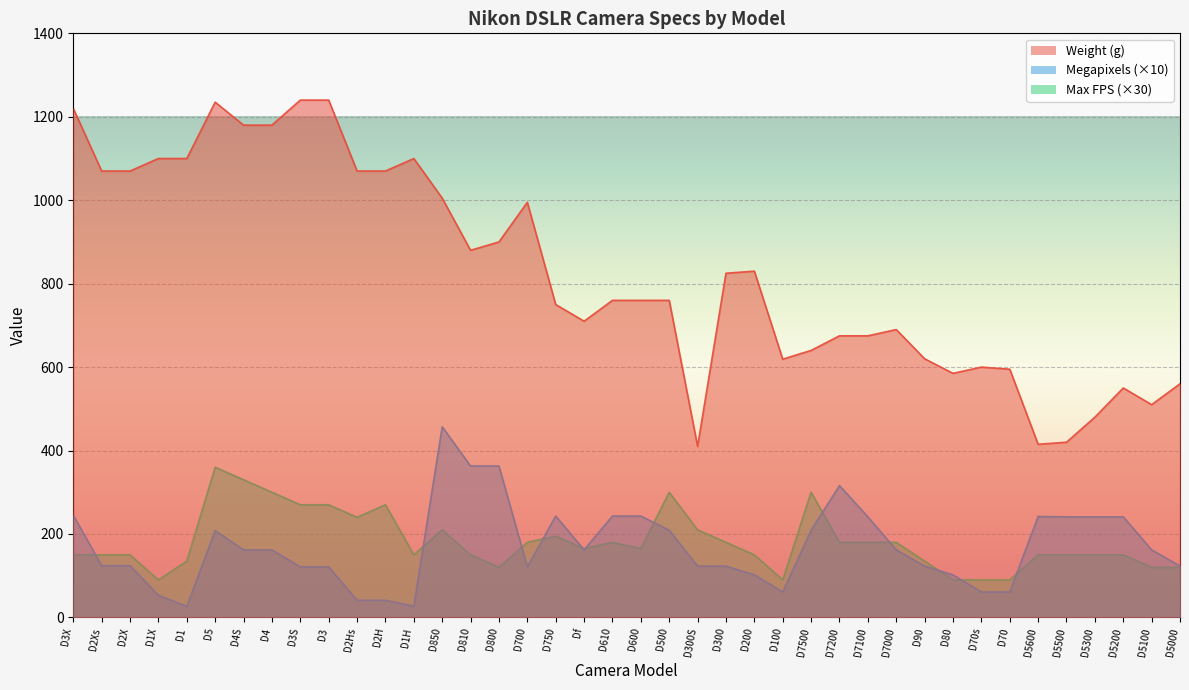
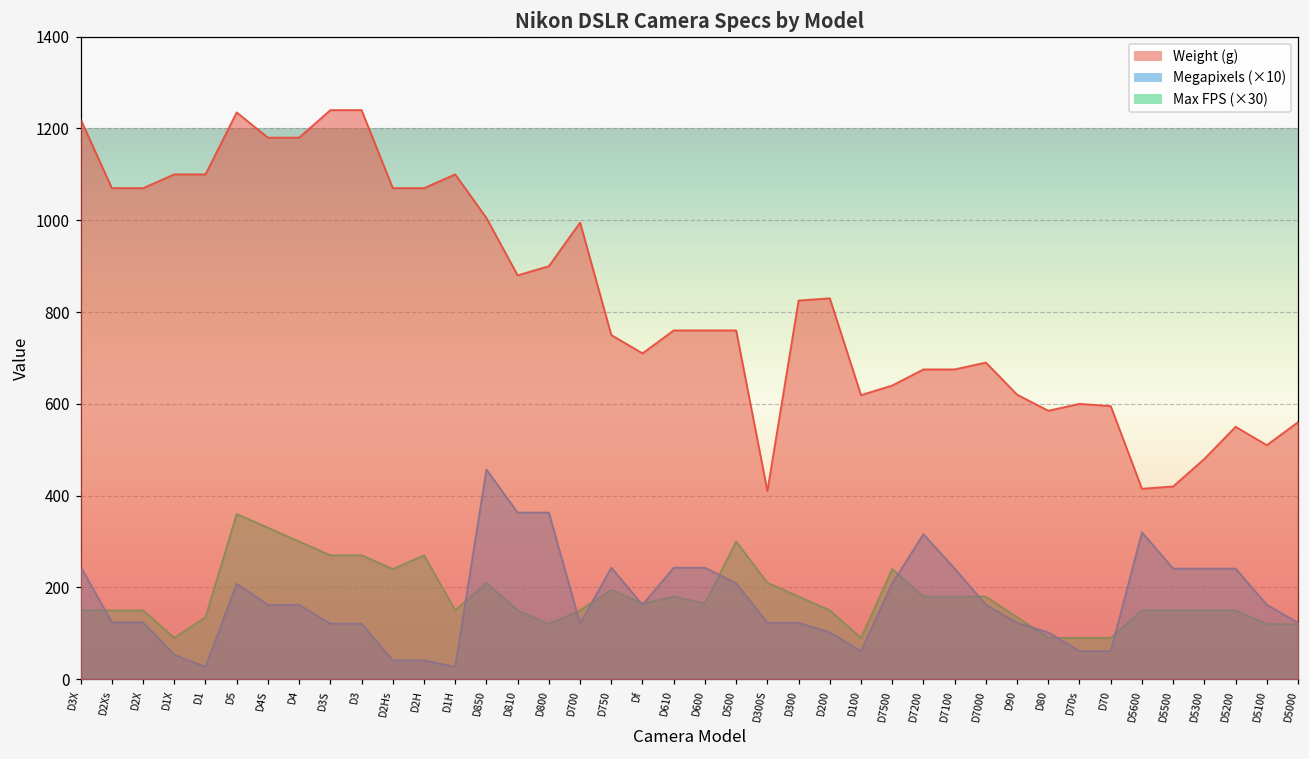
Max FPS (×30), D700: 180 -> 150
Max FPS (×30), D7500: 300 -> 240
Megapixels (×10), D5600: 240 -> 320
